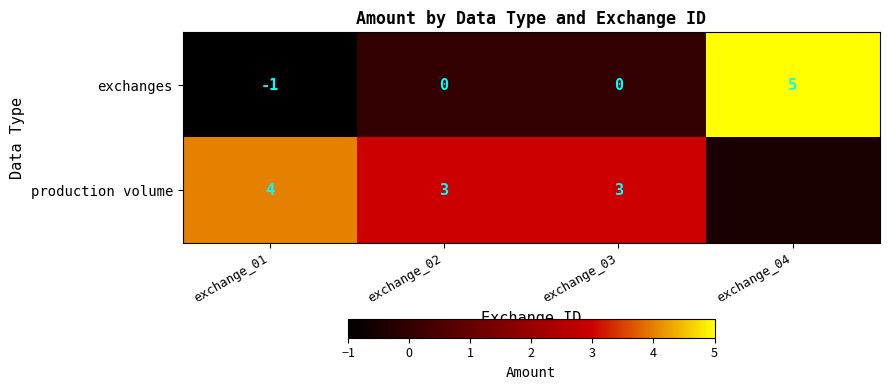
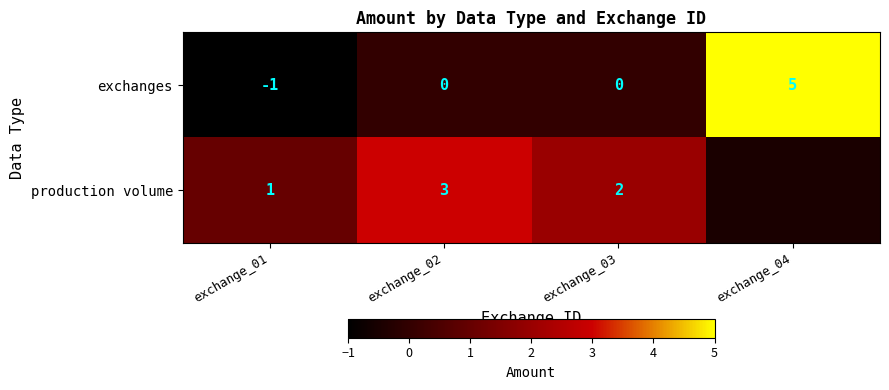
production volume, exchange_01: 4 -> 1
production volume, exchange_03: 3 -> 2
